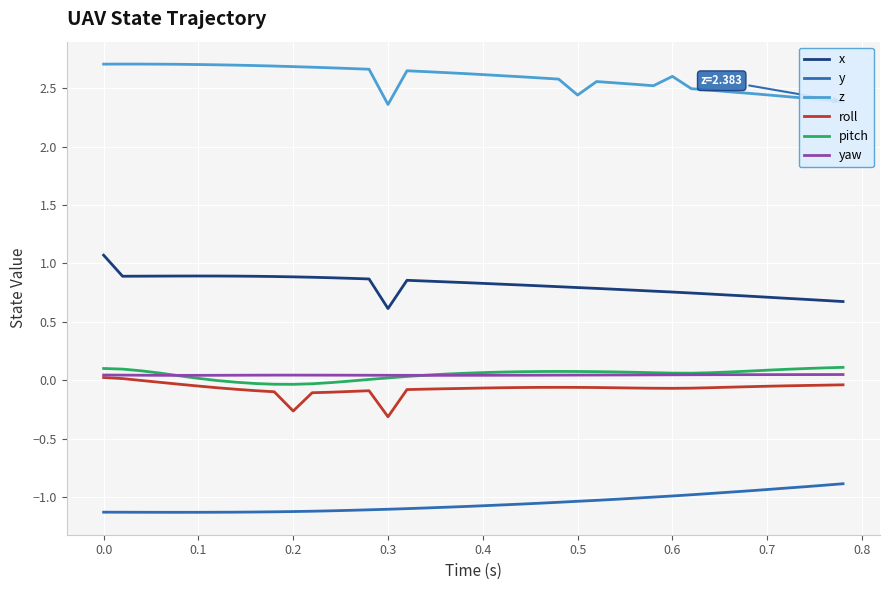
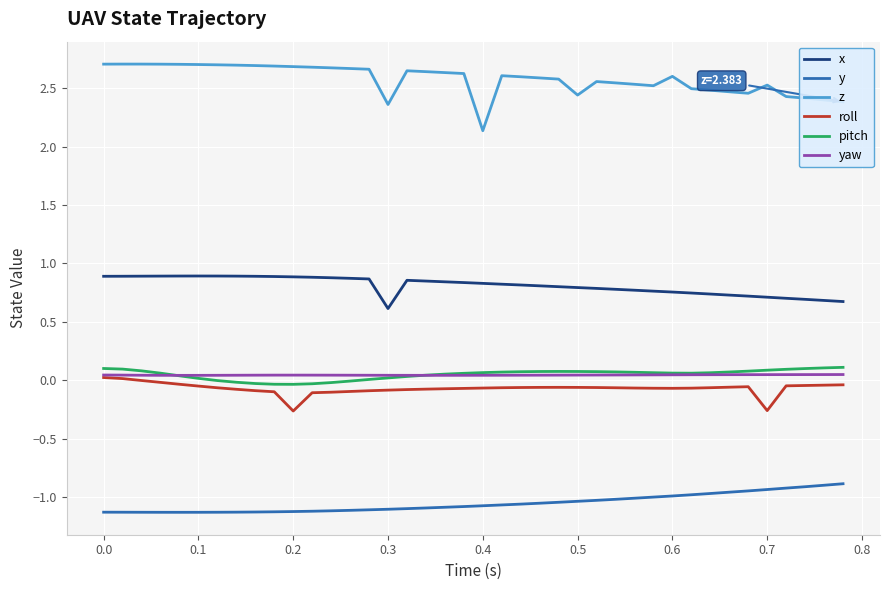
x, 0.0: 1.07 -> 0.89
roll, 0.3: -0.31 -> -0.09
z, 0.4: 2.62 -> 2.14
z, 0.7: 2.44 -> 2.53
roll, 0.7: -0.05 -> -0.26
